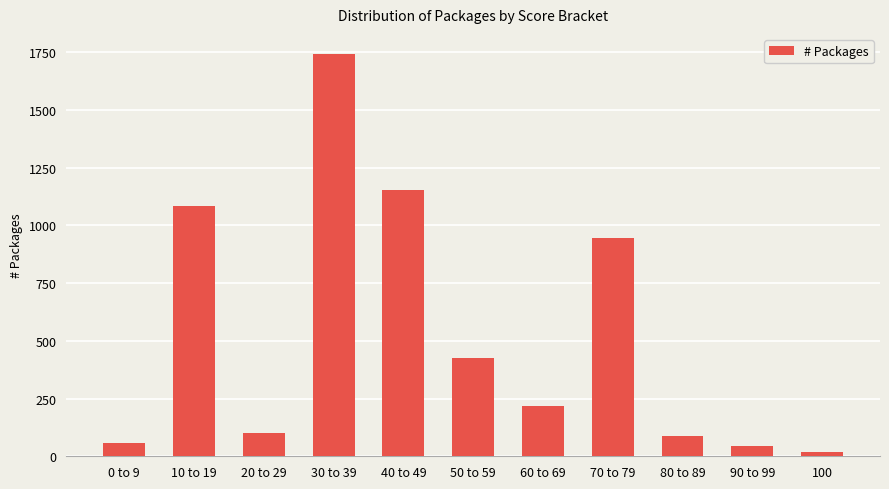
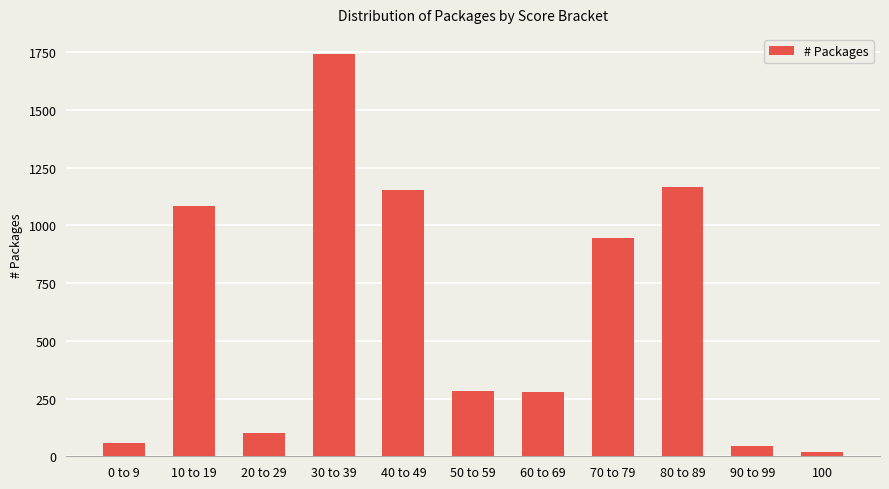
50 to 59: 430 -> 290
60 to 69: 220 -> 280
80 to 89: 90 -> 1170
